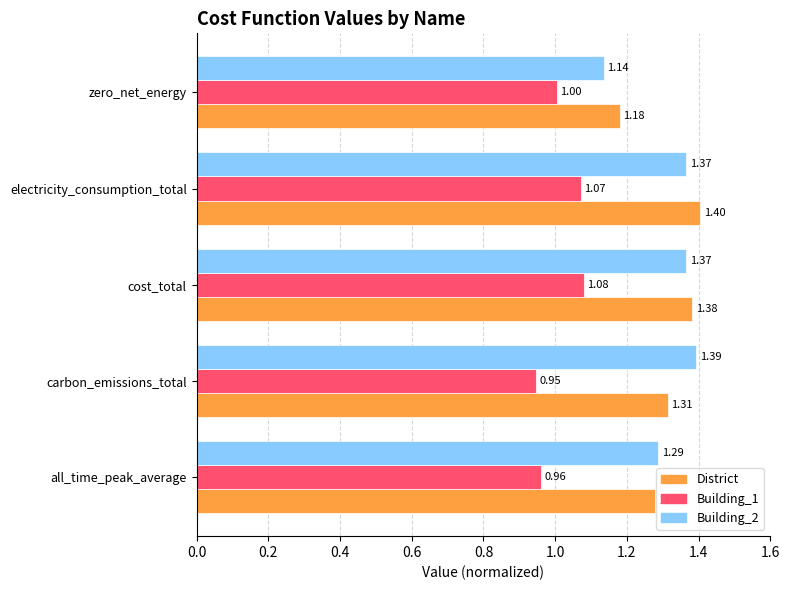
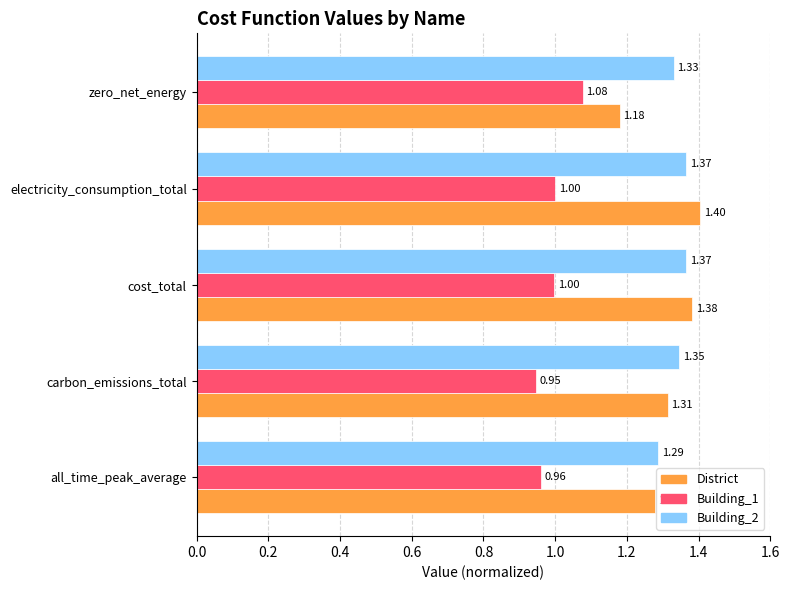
Building_2, zero_net_energy: 1.14 -> 1.33
Building_1, zero_net_energy: 1.00 -> 1.08
Building_1, electricity_consumption_total: 1.07 -> 1.00
Building_1, cost_total: 1.08 -> 1.00
Building_2, carbon_emissions_total: 1.39 -> 1.35
